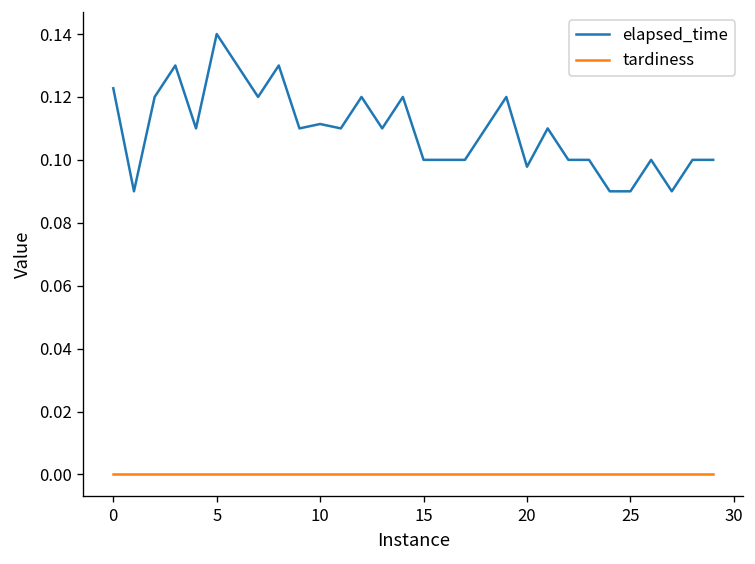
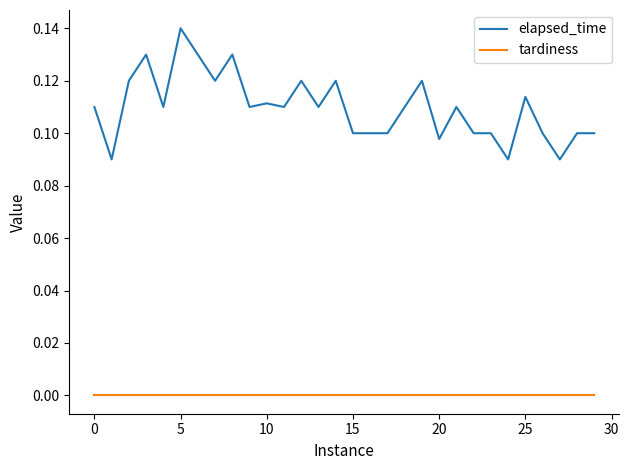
elapsed_time, 0: 0.123 -> 0.110
elapsed_time, 25: 0.090 -> 0.114
